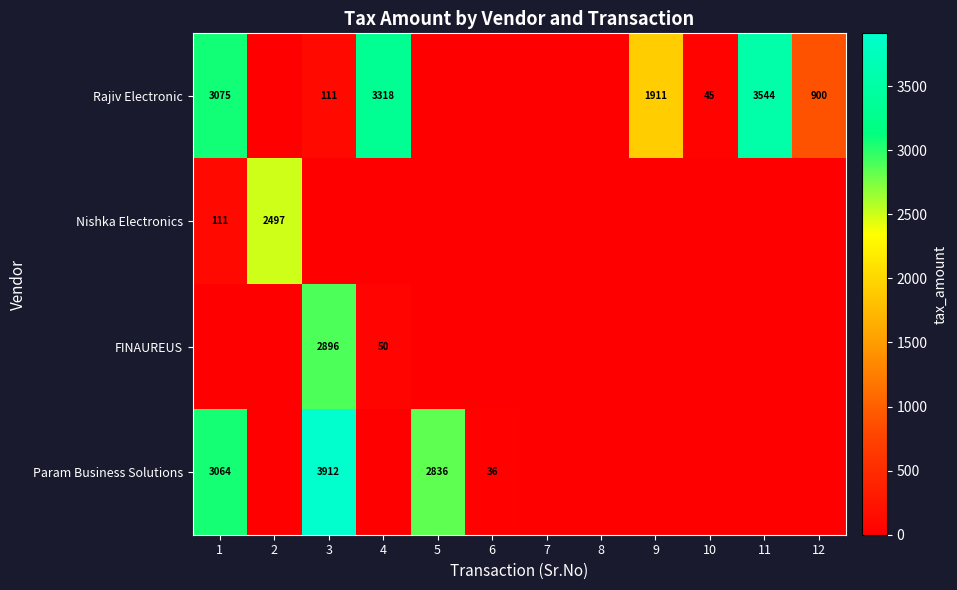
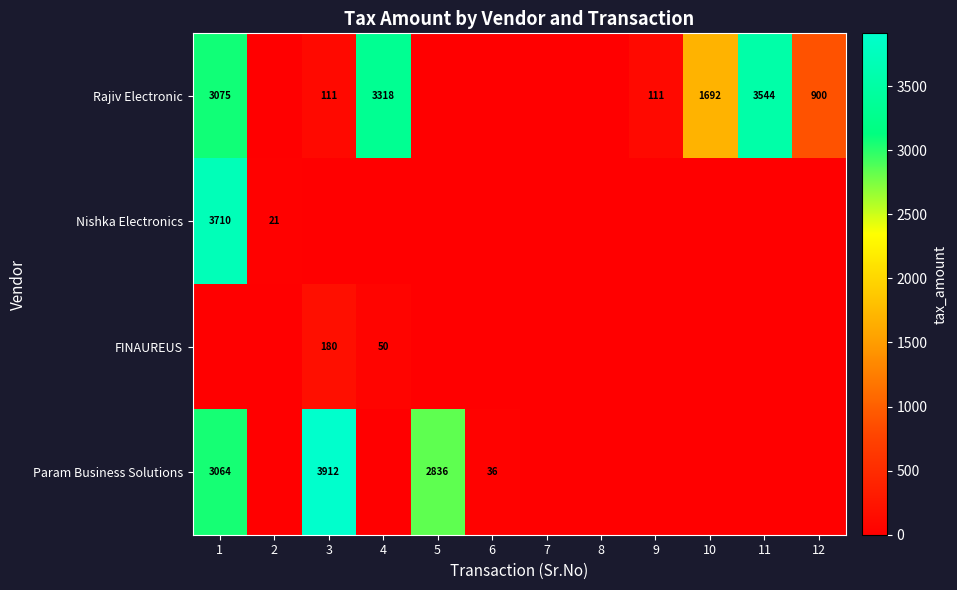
Rajiv Electronic, 9: 1911 -> 111
Rajiv Electronic, 10: 45 -> 1692
Nishka Electronics, 1: 111 -> 3710
Nishka Electronics, 2: 2497 -> 21
FINAUREUS, 3: 2896 -> 180
